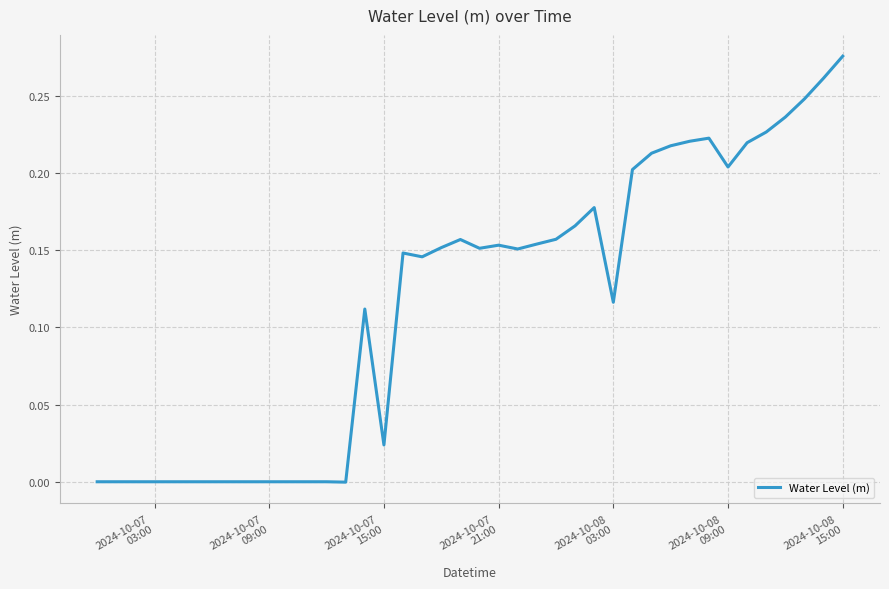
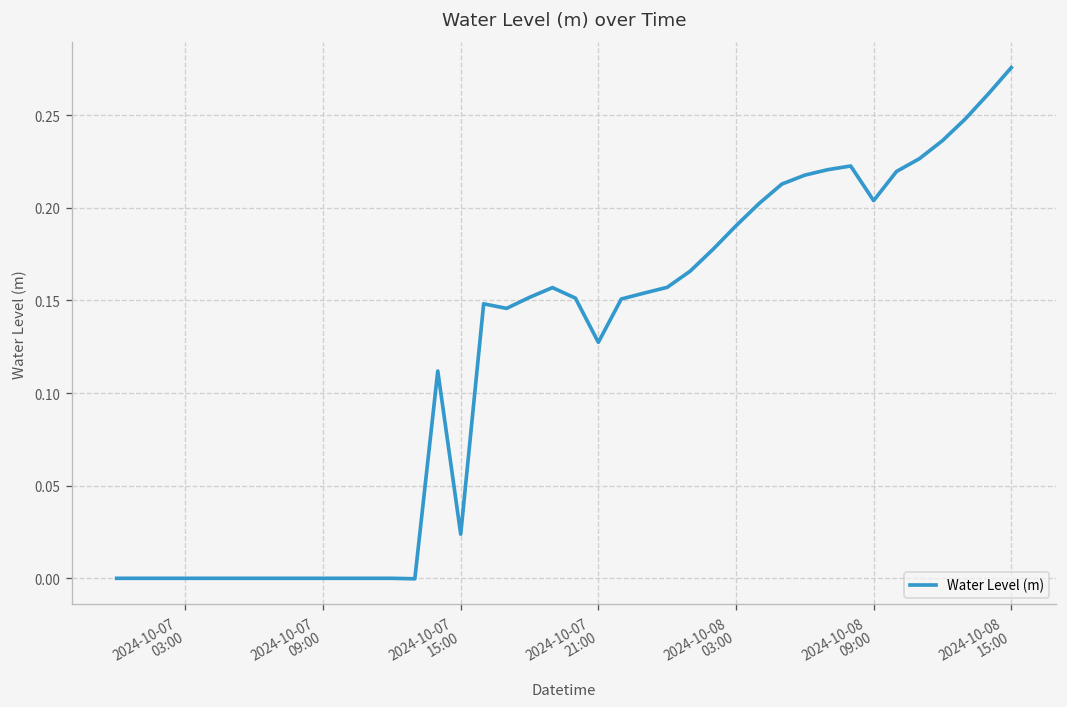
2024-10-07 21:00: 0.153 -> 0.127
2024-10-08 03:00: 0.116 -> 0.190
